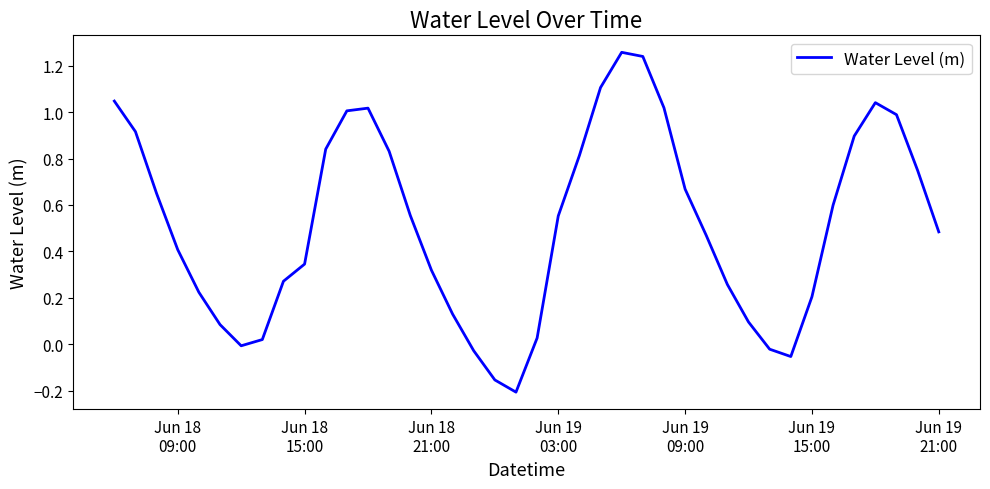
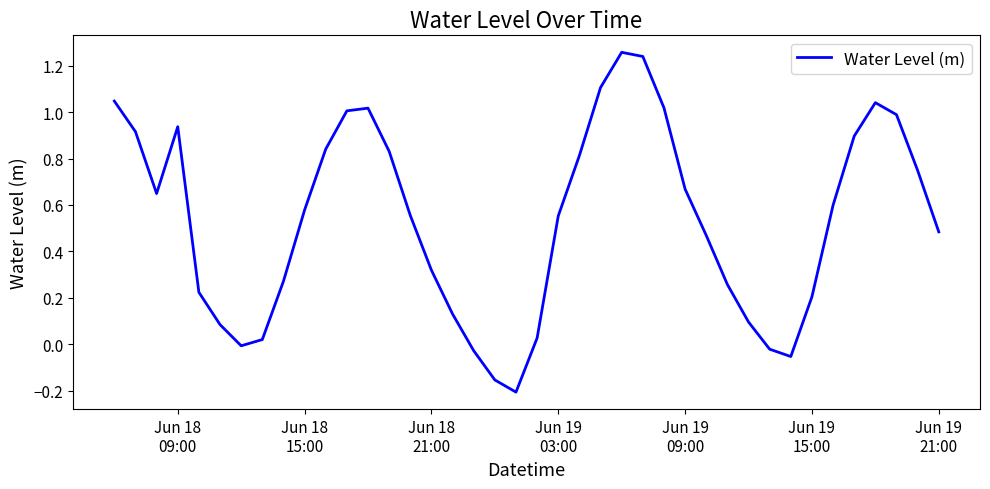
Jun 18 09:00: 0.41 -> 0.94
Jun 18 15:00: 0.34 -> 0.58
